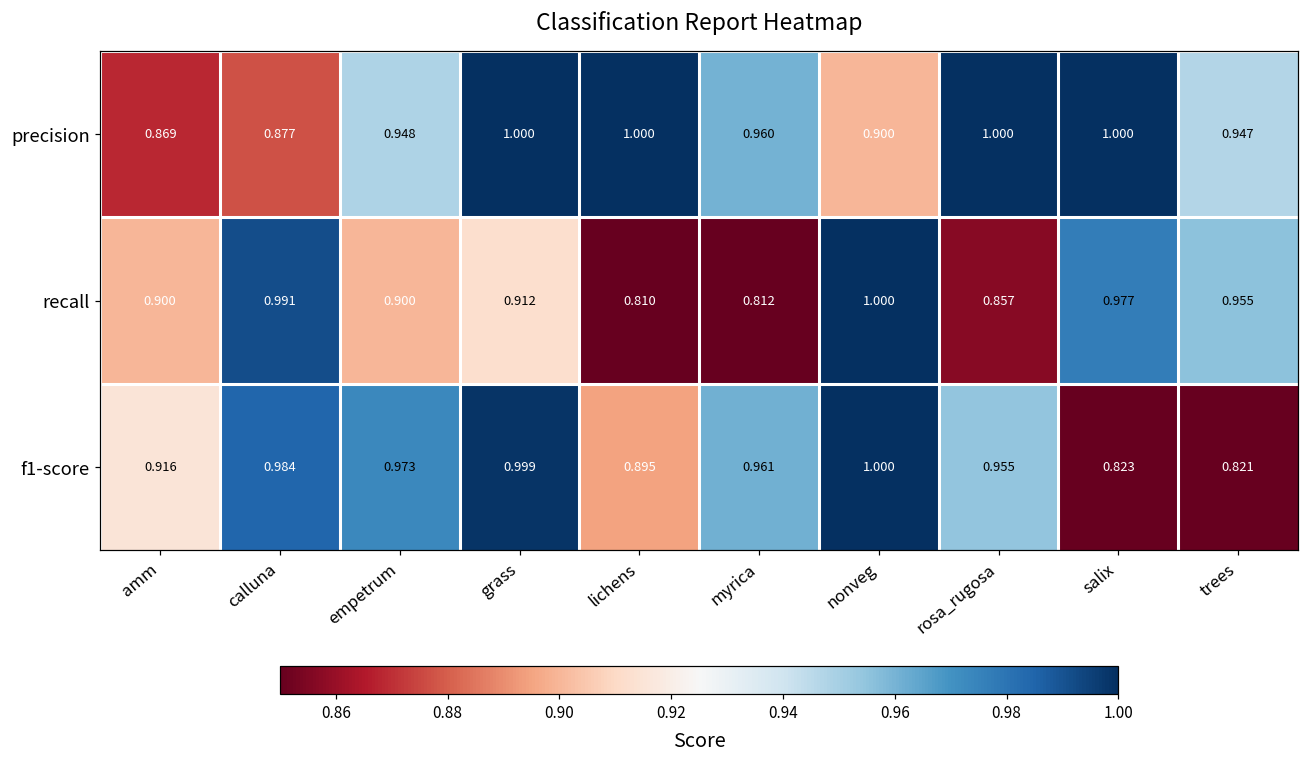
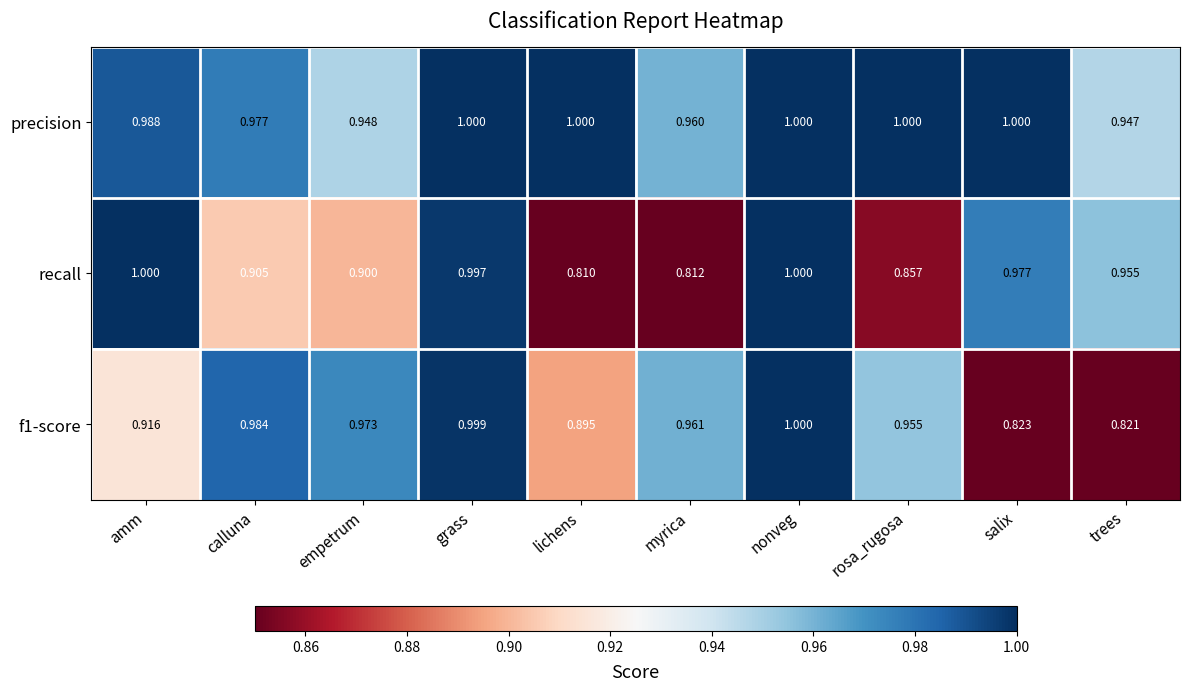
precision, amm: 0.869 -> 0.988
precision, calluna: 0.877 -> 0.977
precision, nonveg: 0.900 -> 1.000
recall, amm: 0.900 -> 1.000
recall, calluna: 0.991 -> 0.905
recall, grass: 0.912 -> 0.997
